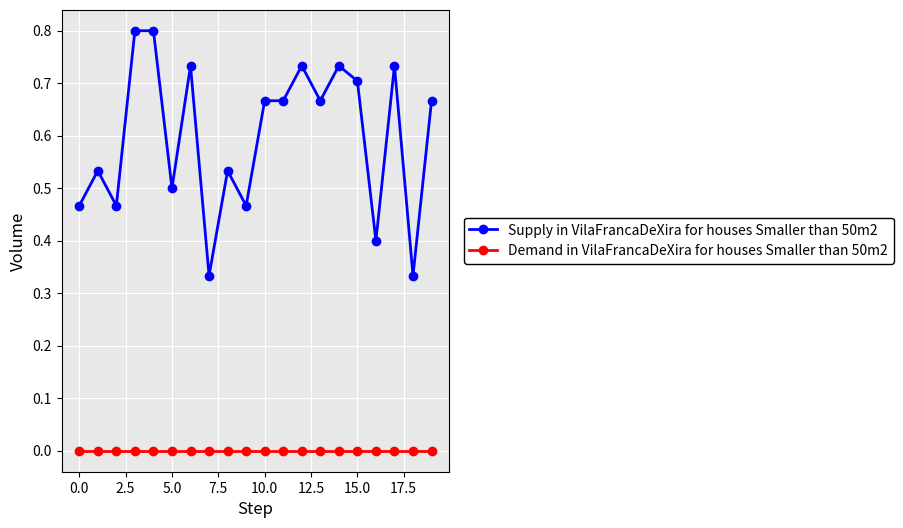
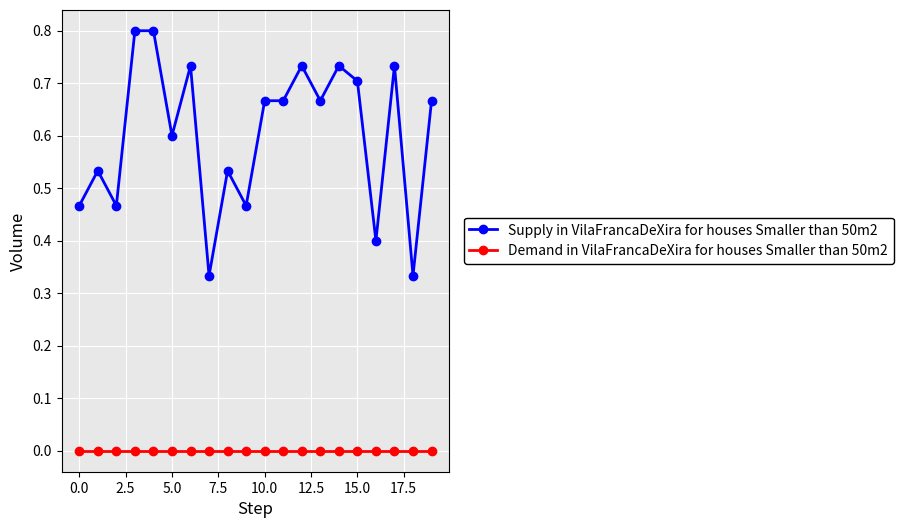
Supply in VilaFrancaDeXira for houses Smaller than 50m2, 5.0: 0.5 -> 0.6
